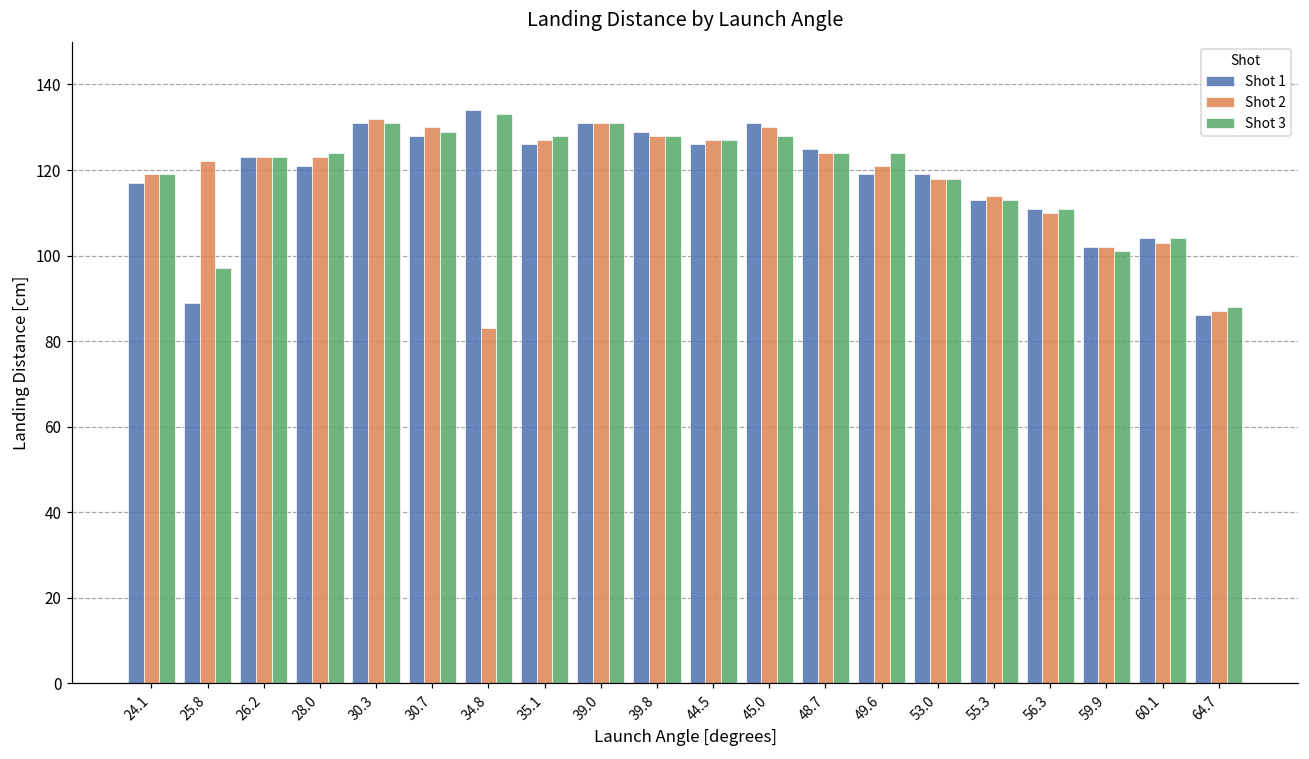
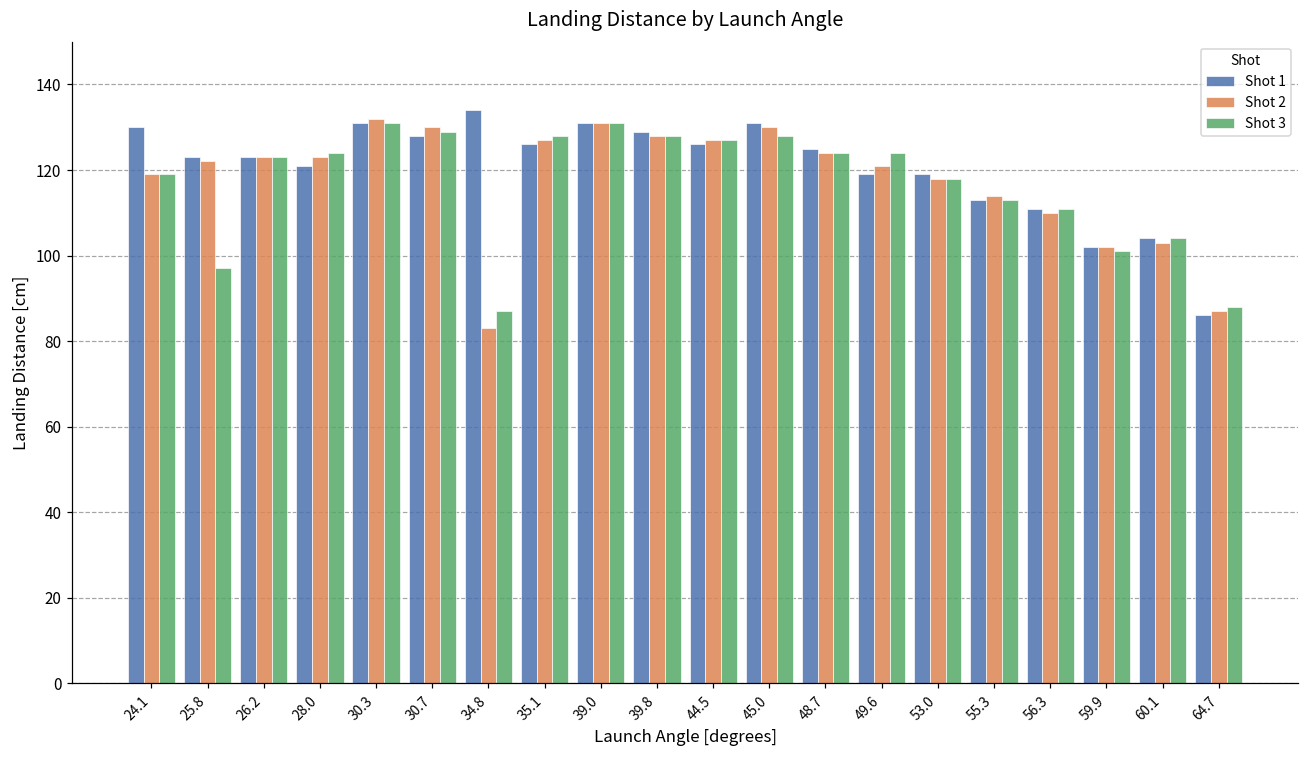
Shot 1, 24.1: 117 -> 130
Shot 1, 25.8: 89 -> 123
Shot 3, 34.8: 133 -> 87
